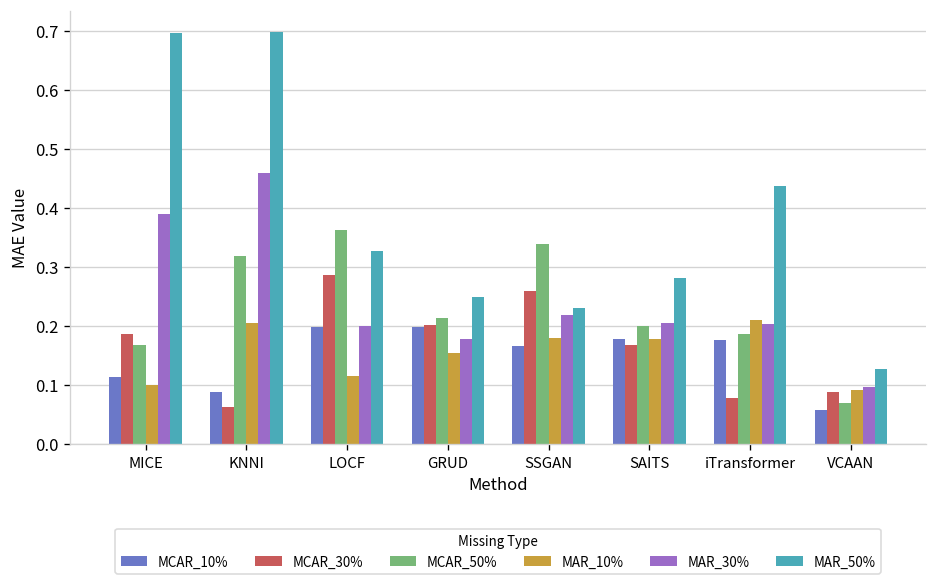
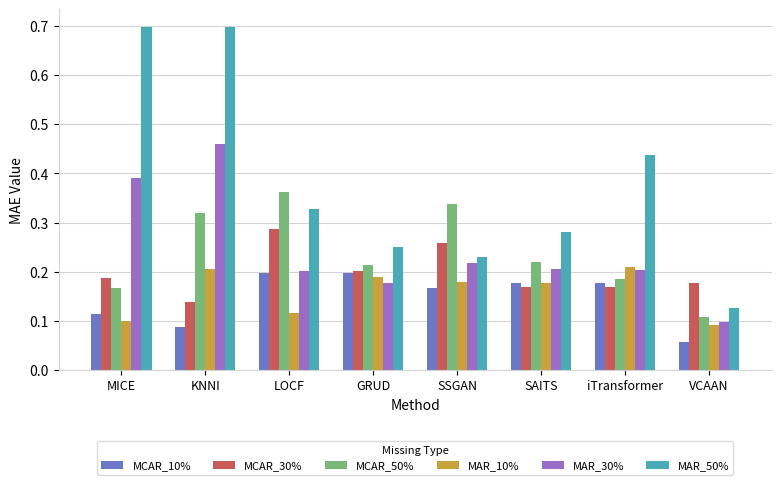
MCAR_30%, KNNI: 0.06 -> 0.14
MAR_10%, GRUD: 0.15 -> 0.19
MCAR_50%, SAITS: 0.20 -> 0.22
MCAR_30%, iTransformer: 0.08 -> 0.17
MCAR_30%, VCAAN: 0.09 -> 0.18
MCAR_50%, VCAAN: 0.07 -> 0.11
